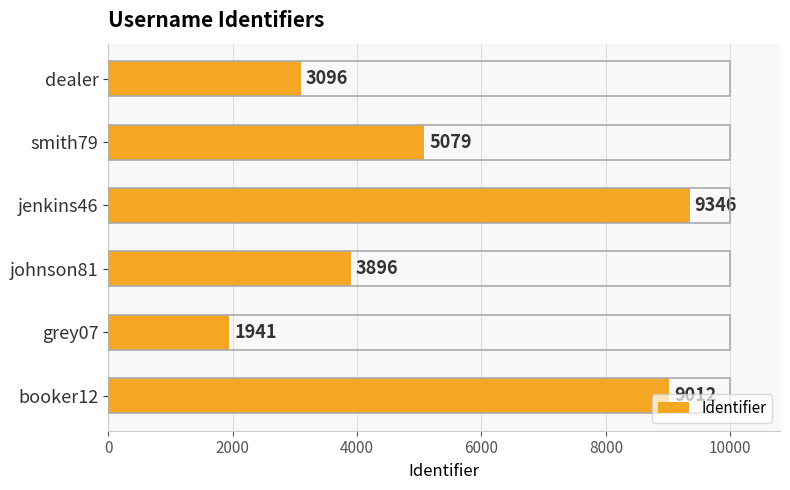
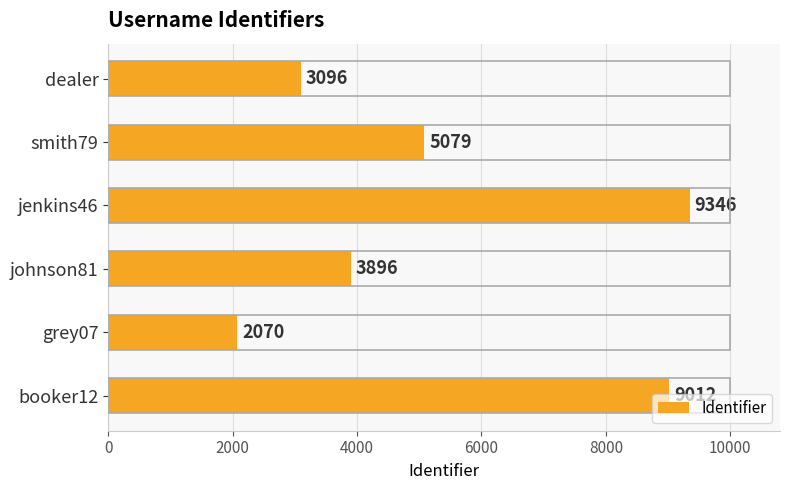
grey07: 1941 -> 2070
